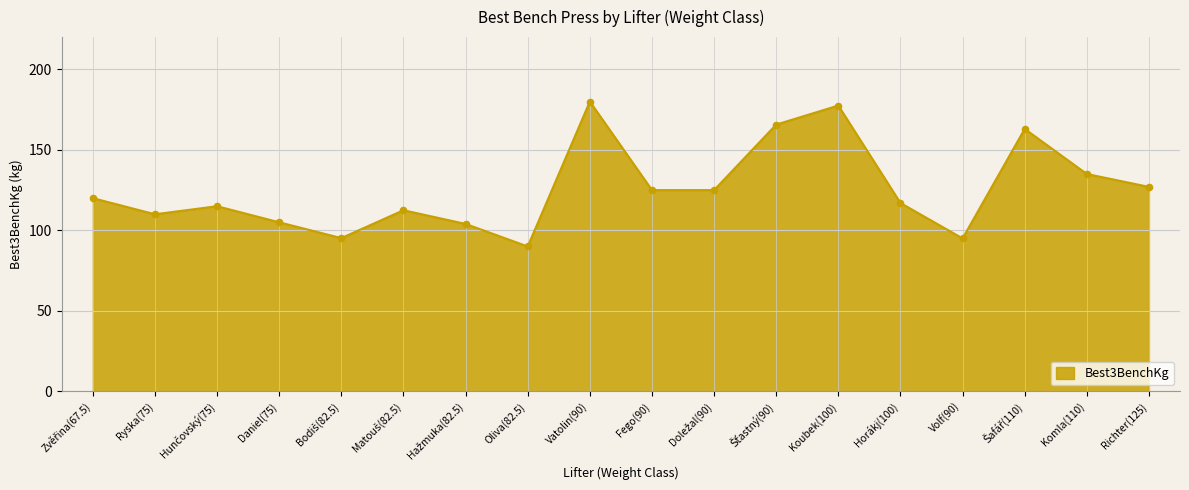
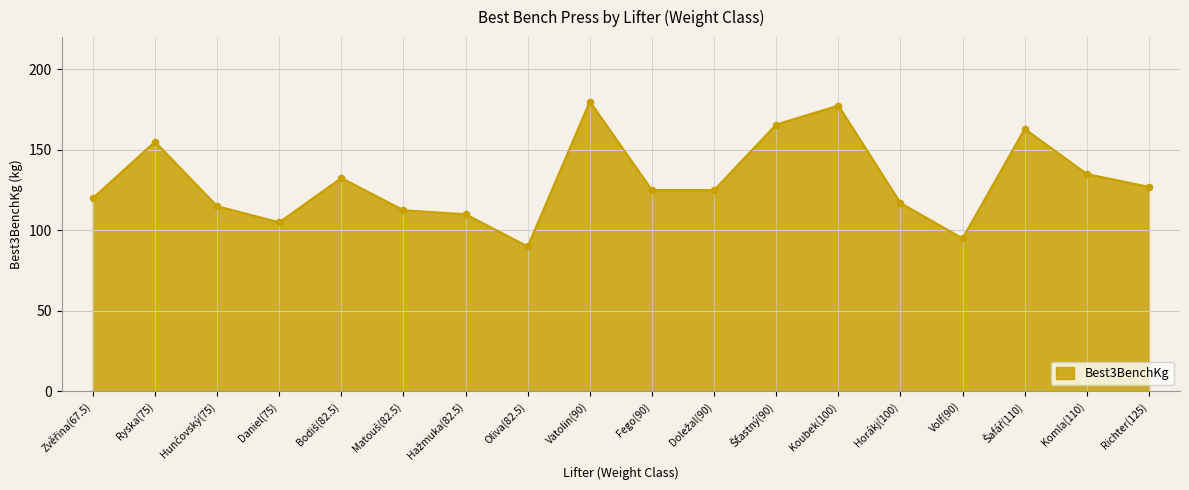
Ryska(75): 110 -> 155
Bodiš(82.5): 95 -> 133
Hažmuka(82.5): 104 -> 110
